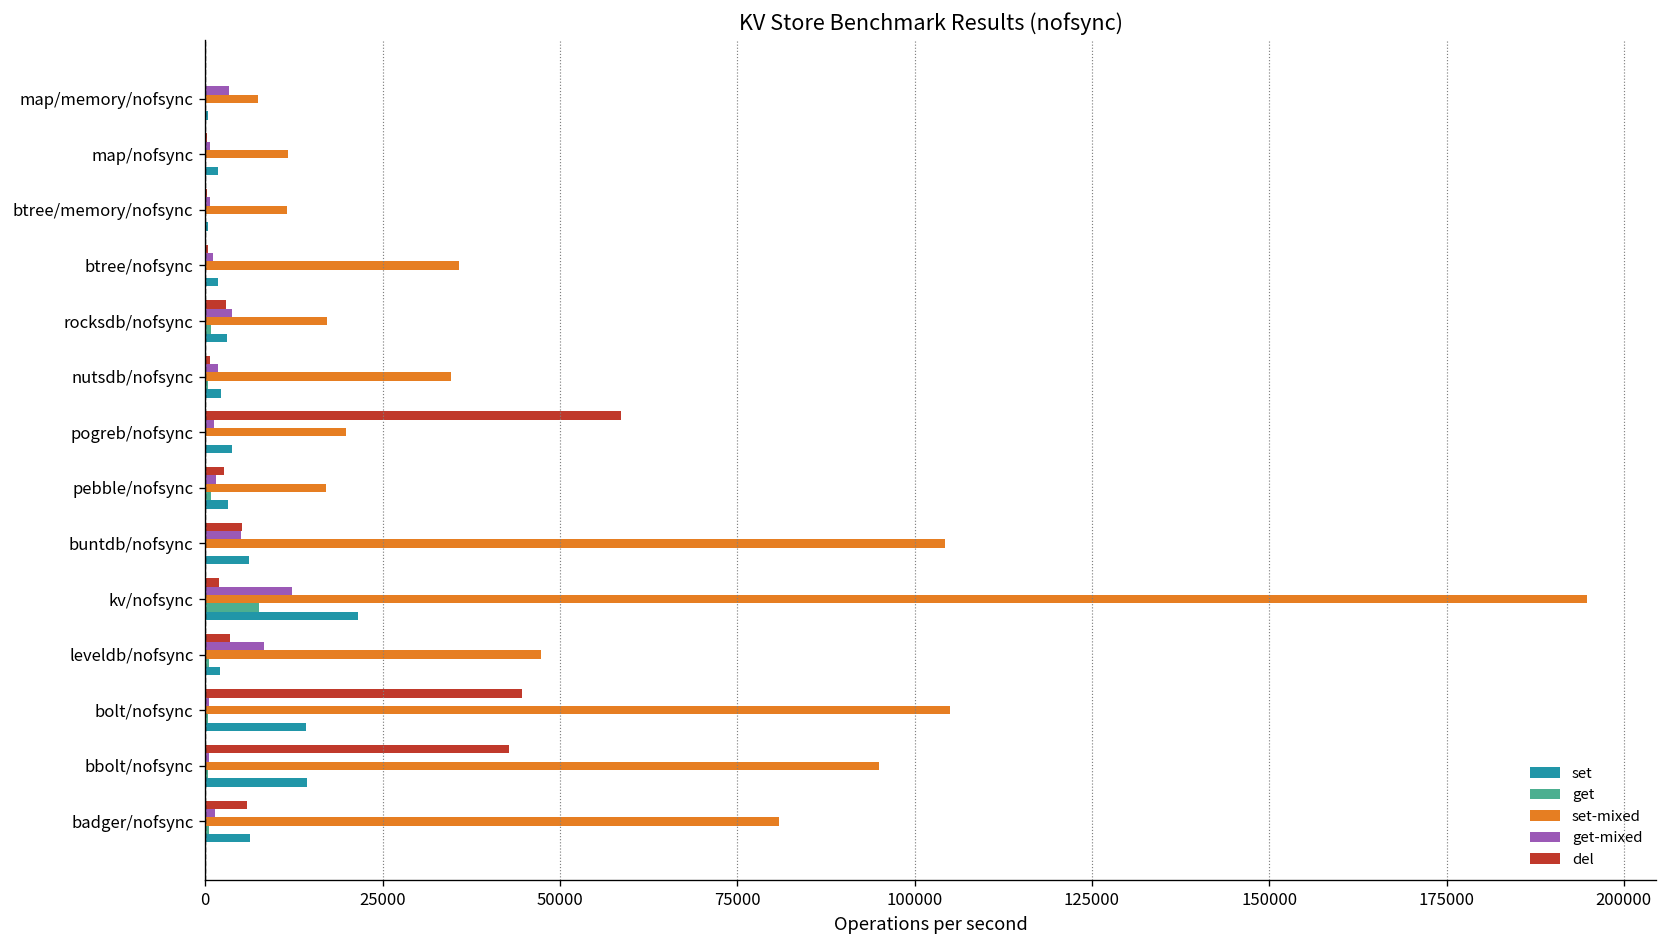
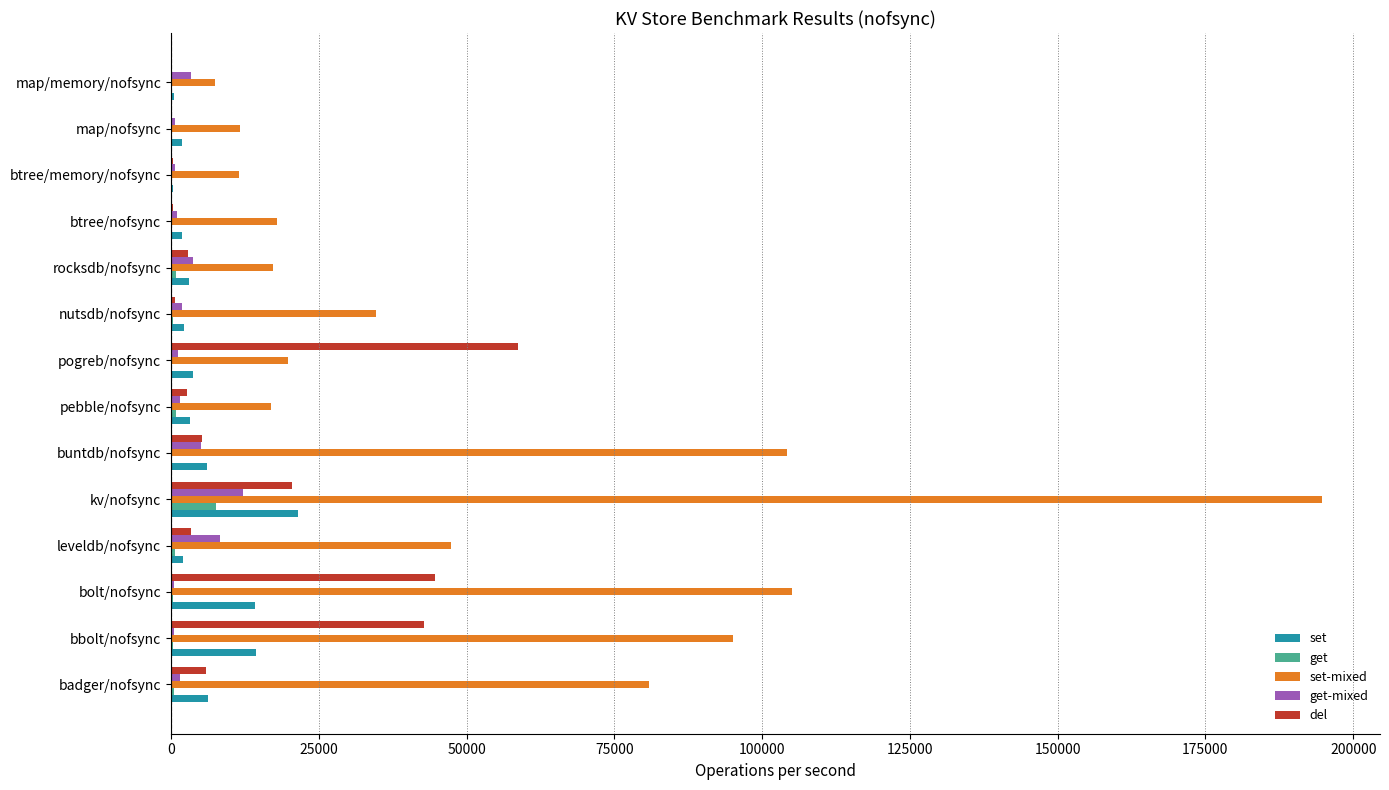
set-mixed, btree/nofsync: 36000 -> 18000
del, kv/nofsync: 2000 -> 21000
